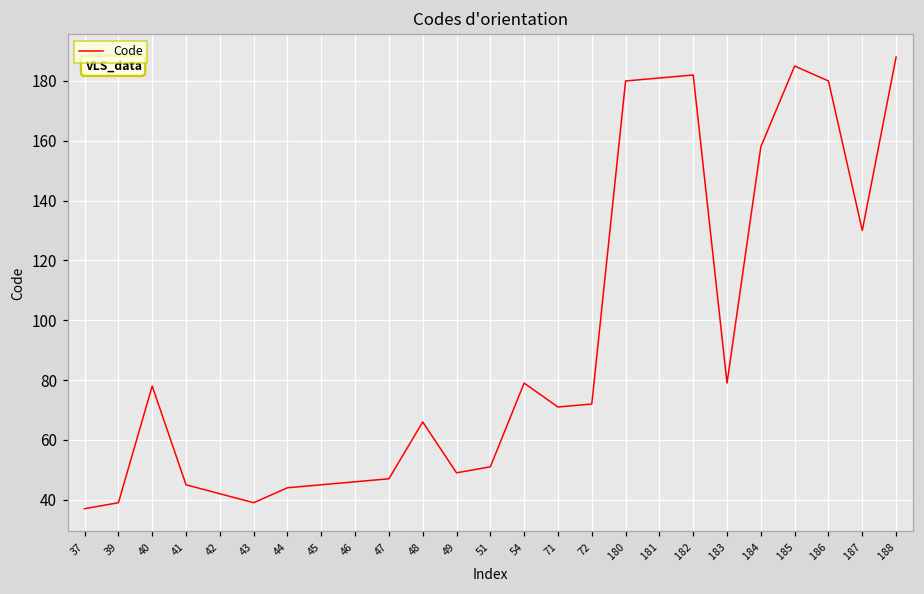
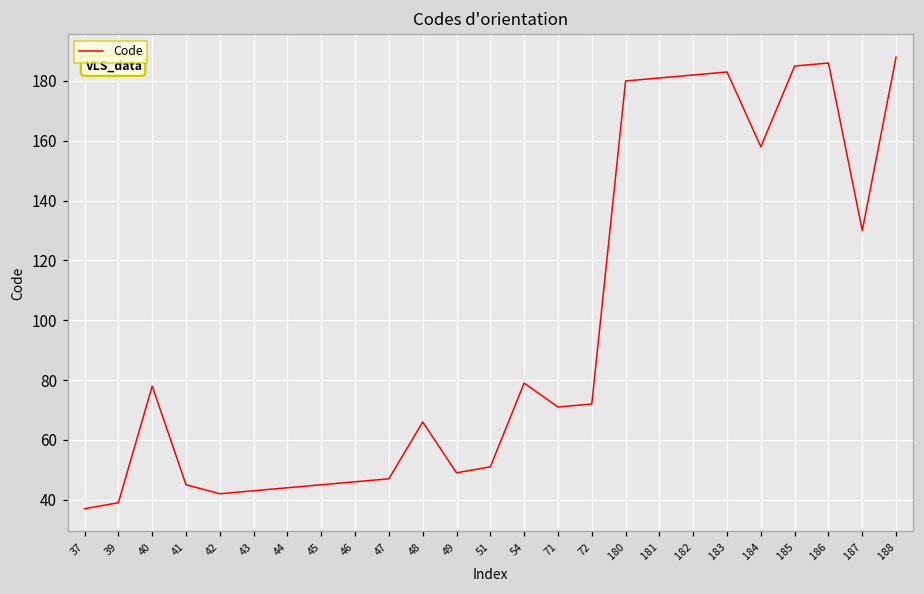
43: 39 -> 43
183: 79 -> 183
186: 180 -> 186
